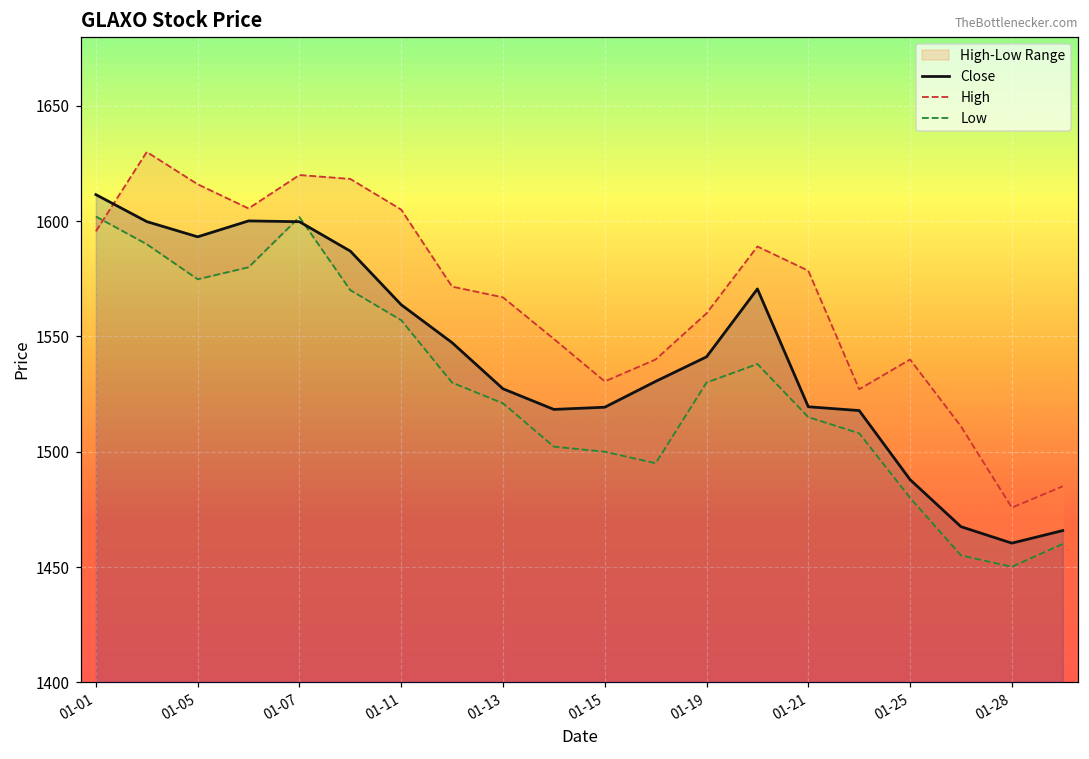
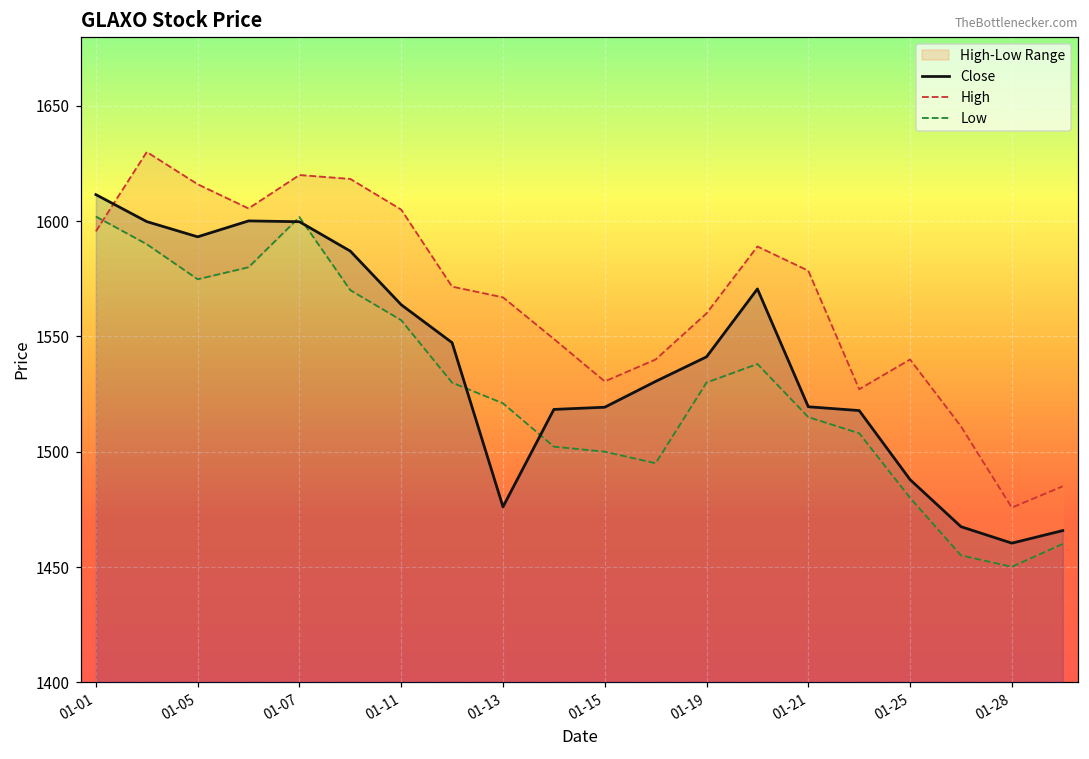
Close, 01-13: 1527 -> 1476
